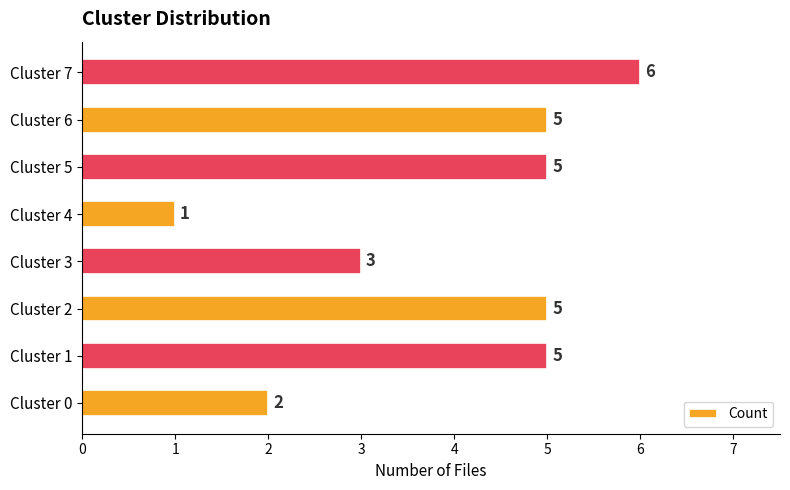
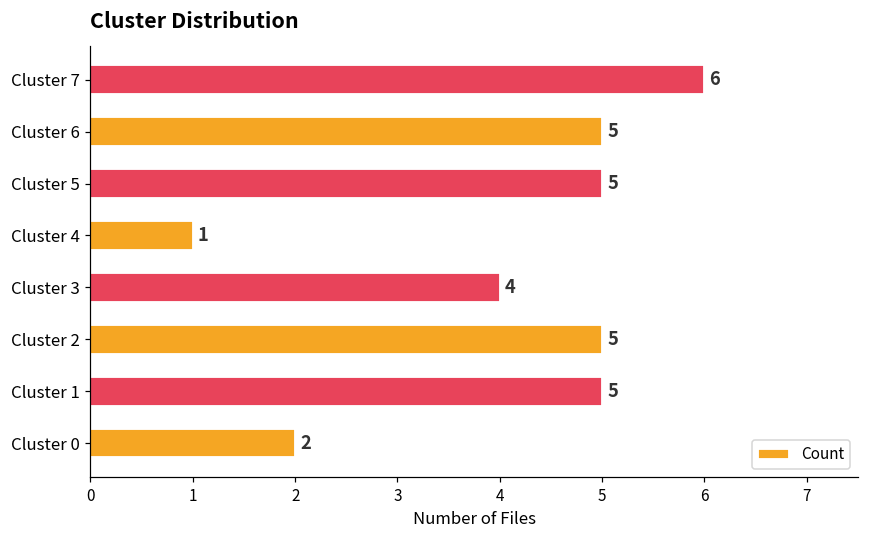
Cluster 3: 3 -> 4
